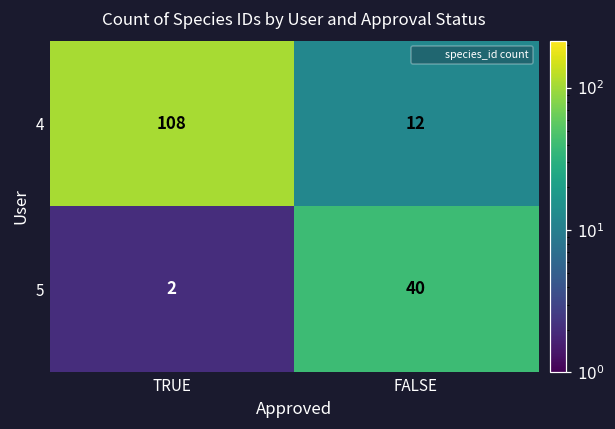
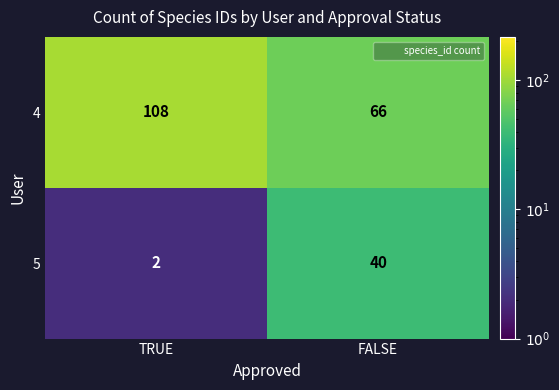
4, FALSE: 12 -> 66
